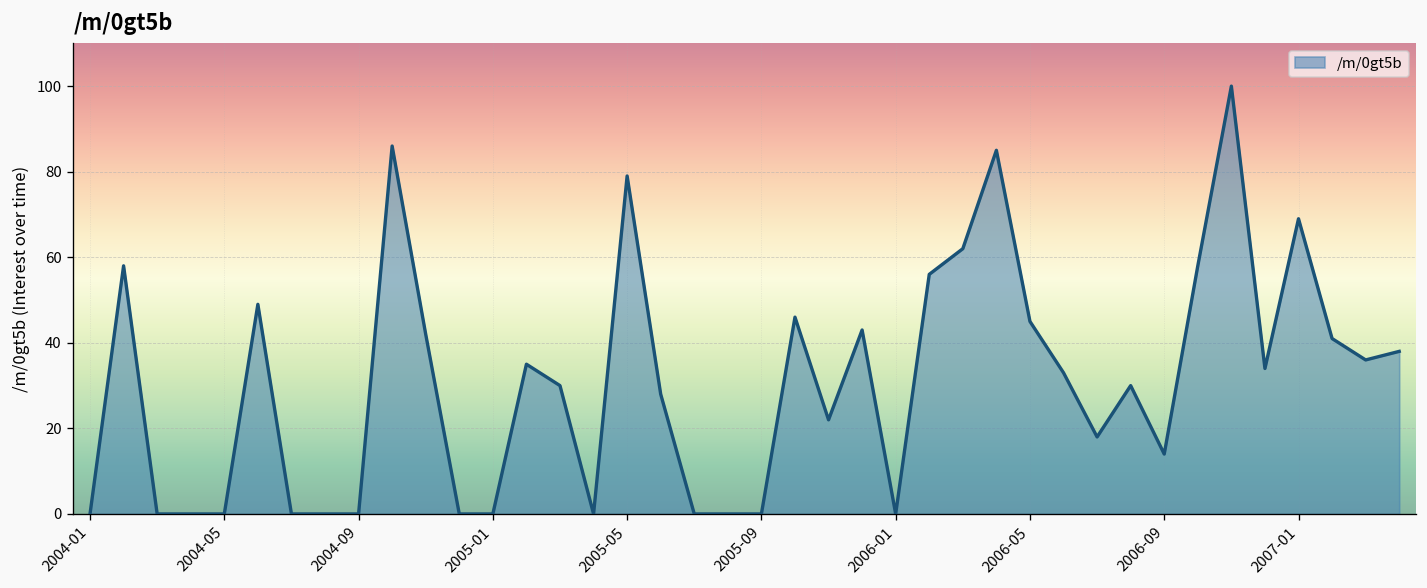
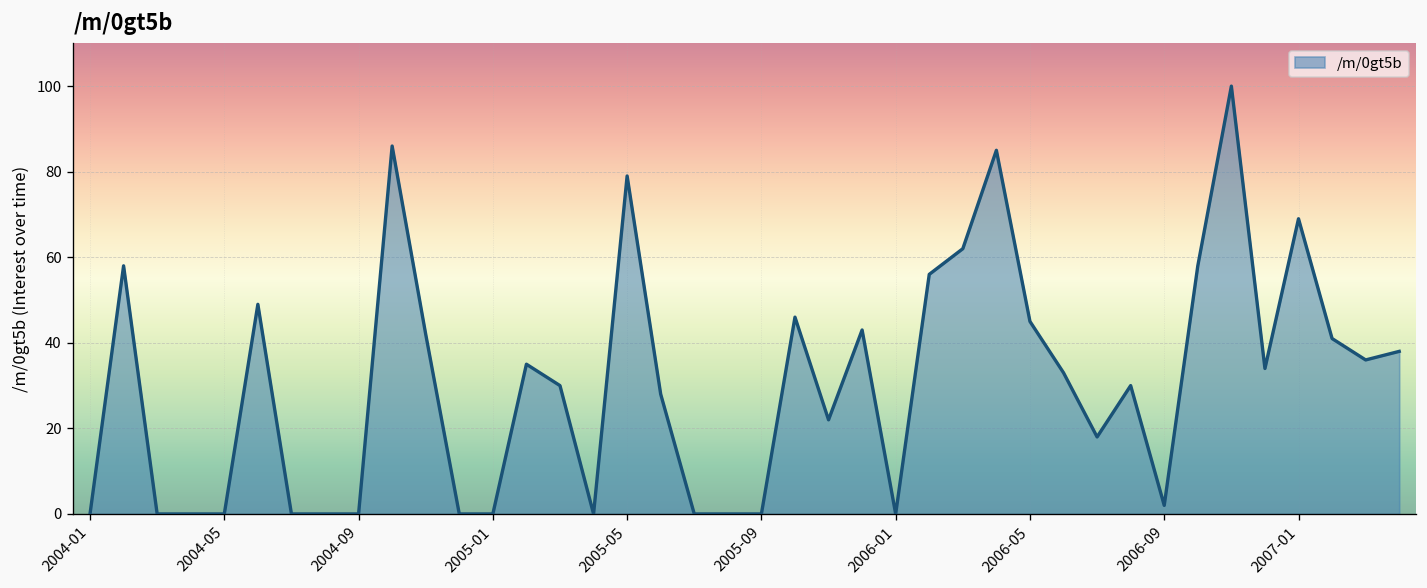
2006-09: 14 -> 2
